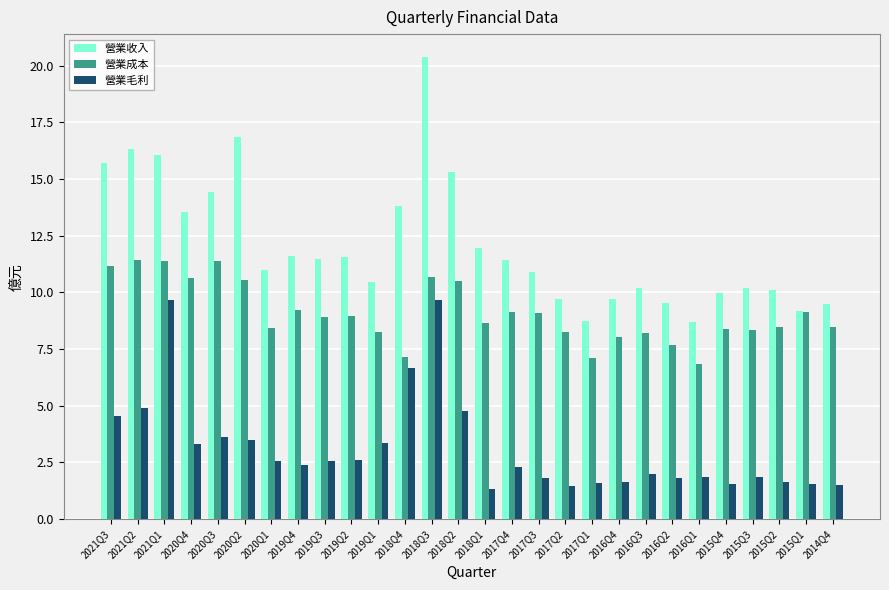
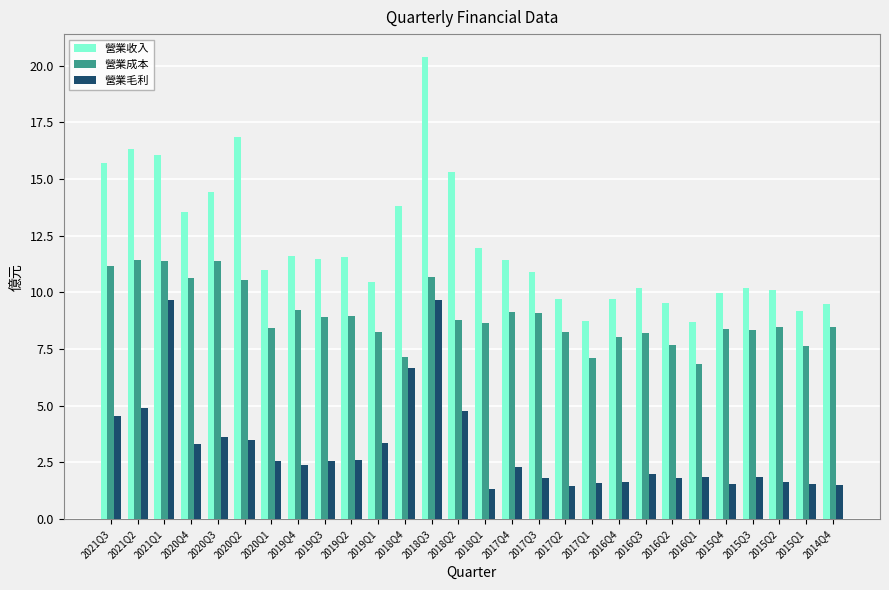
營業成本, 2018Q2: 10.5 -> 8.8
營業成本, 2015Q1: 9.1 -> 7.6
